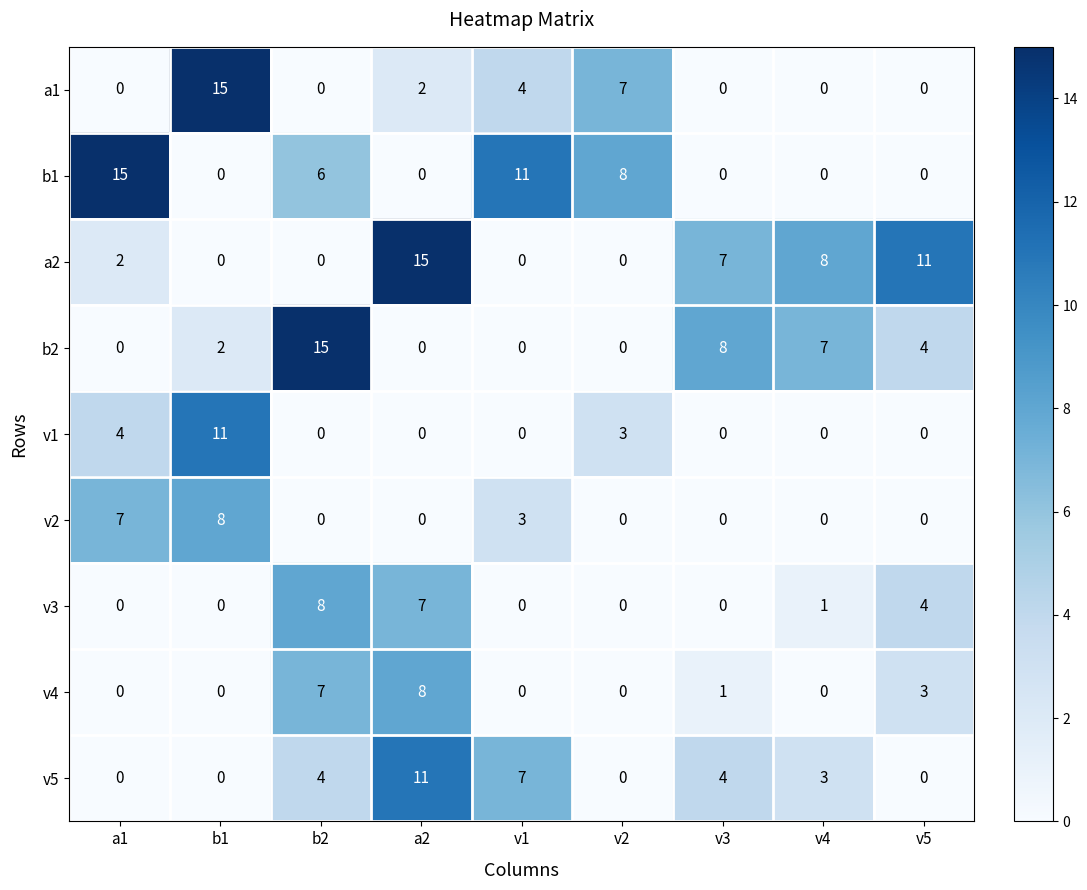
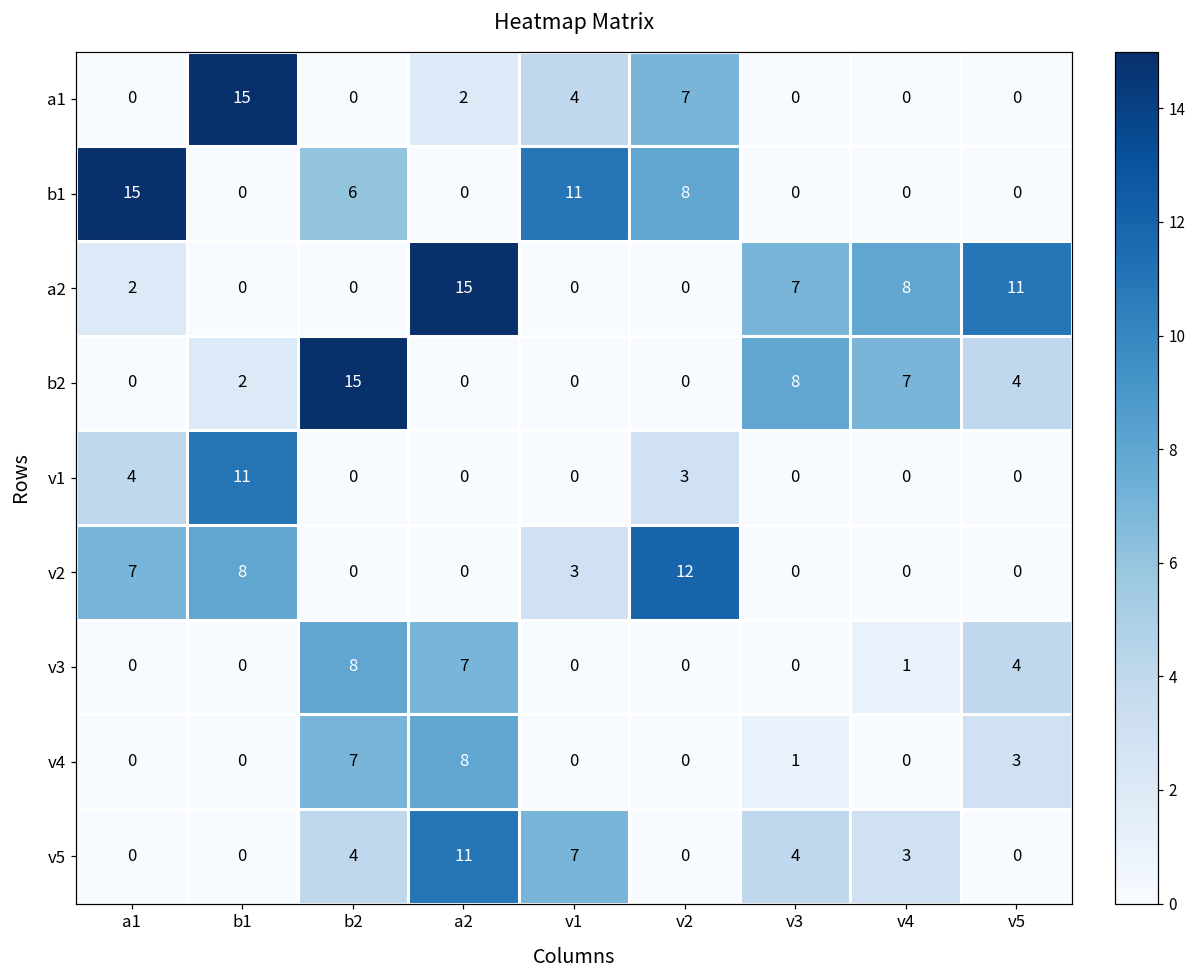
v2, v2: 0 -> 12
